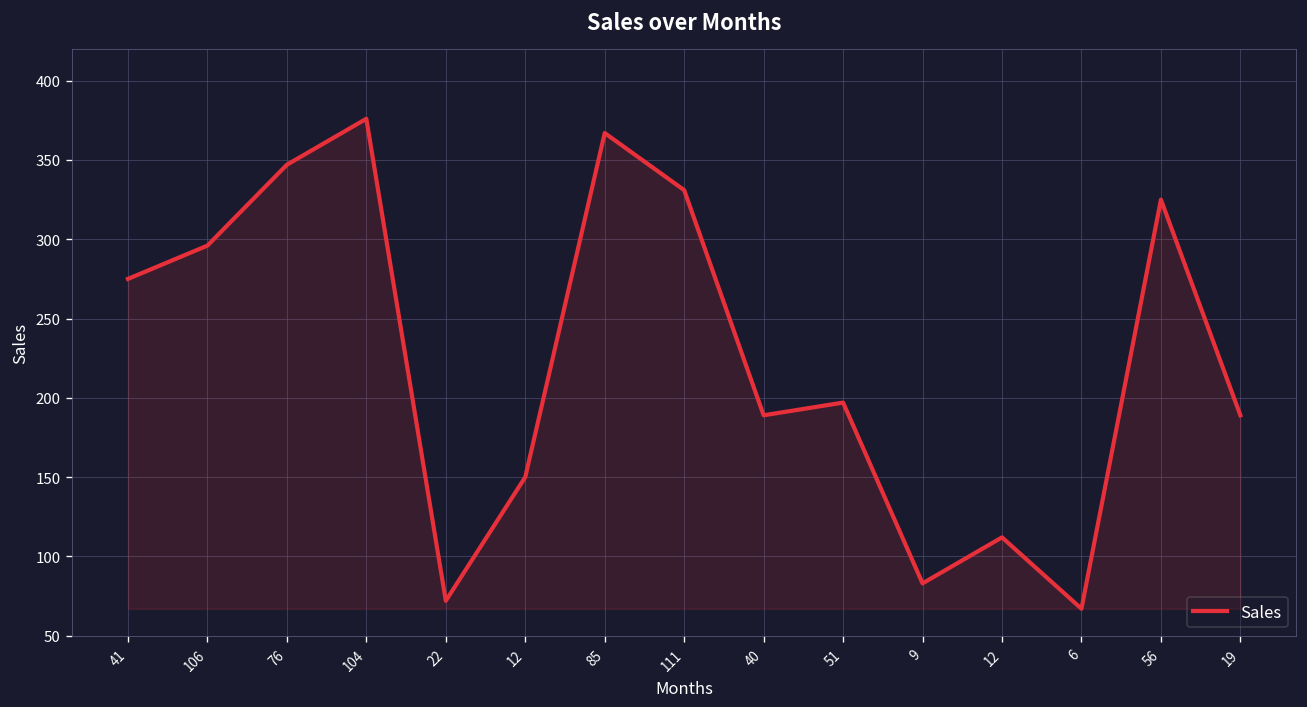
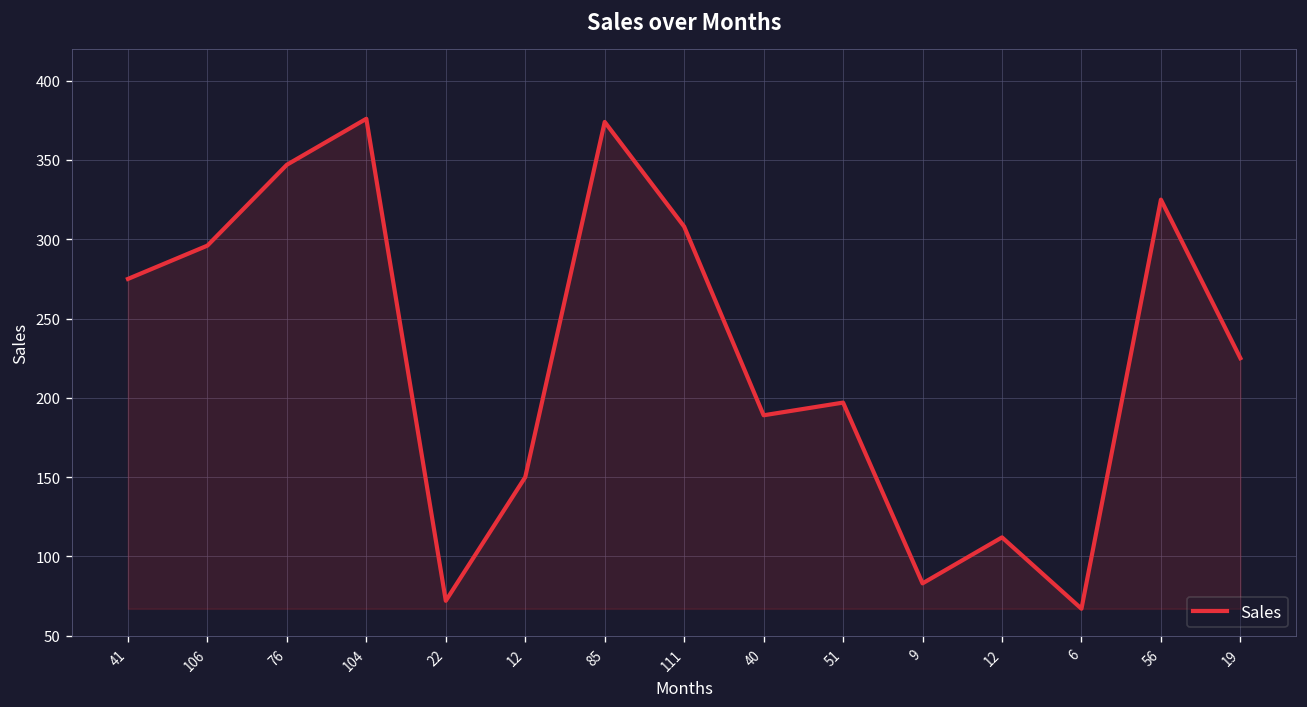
85: 367 -> 374
111: 331 -> 308
19: 189 -> 225
